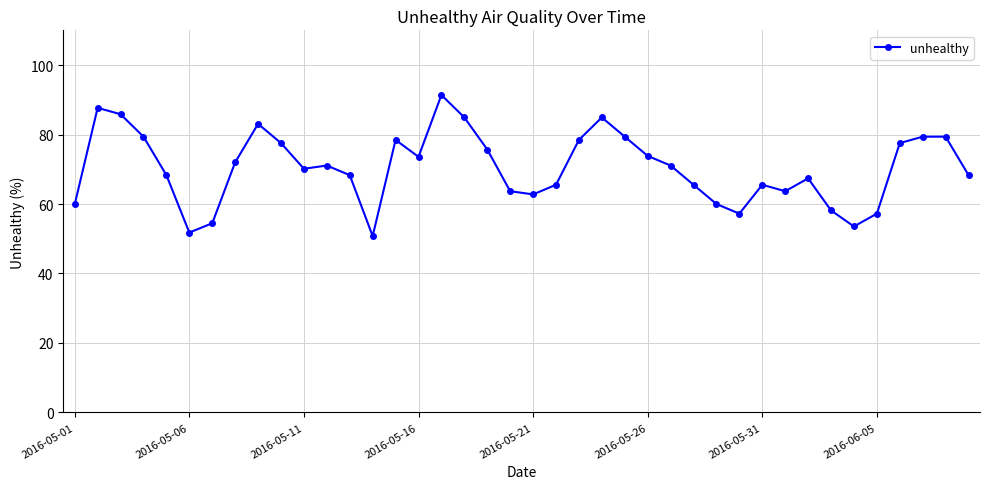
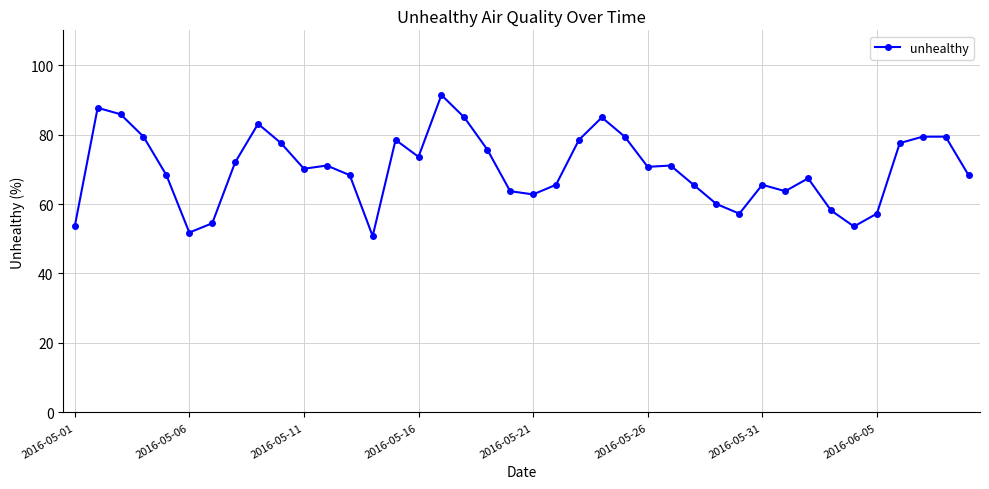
2016-05-01: 60 -> 54
2016-05-26: 74 -> 71
